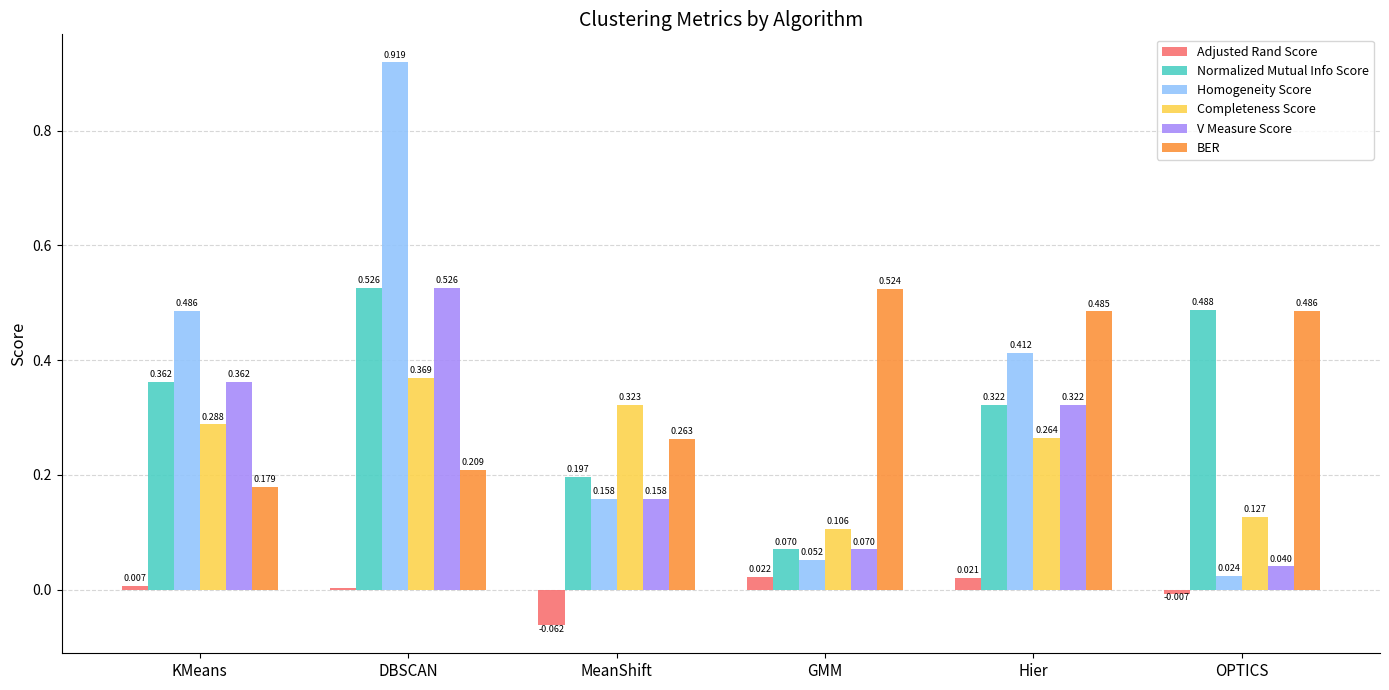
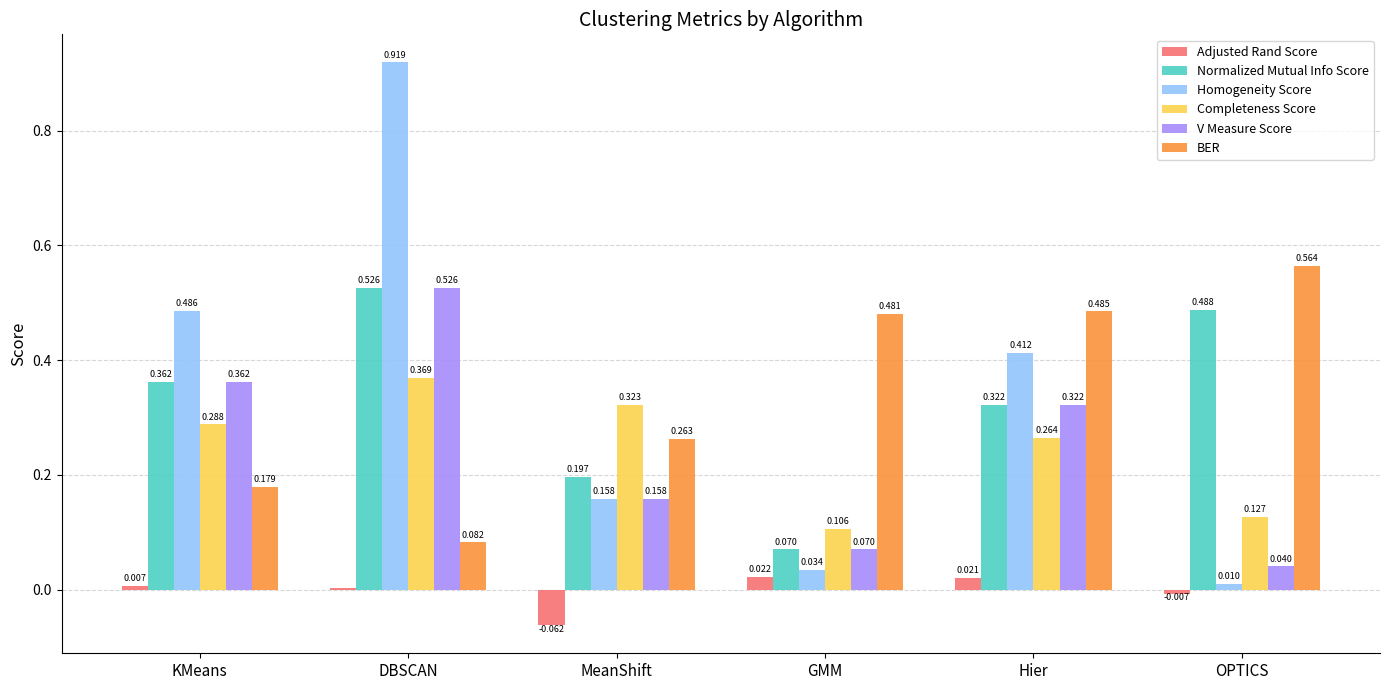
BER, DBSCAN: 0.209 -> 0.082
Homogeneity Score, GMM: 0.052 -> 0.034
BER, GMM: 0.524 -> 0.481
Homogeneity Score, OPTICS: 0.024 -> 0.010
BER, OPTICS: 0.486 -> 0.564
